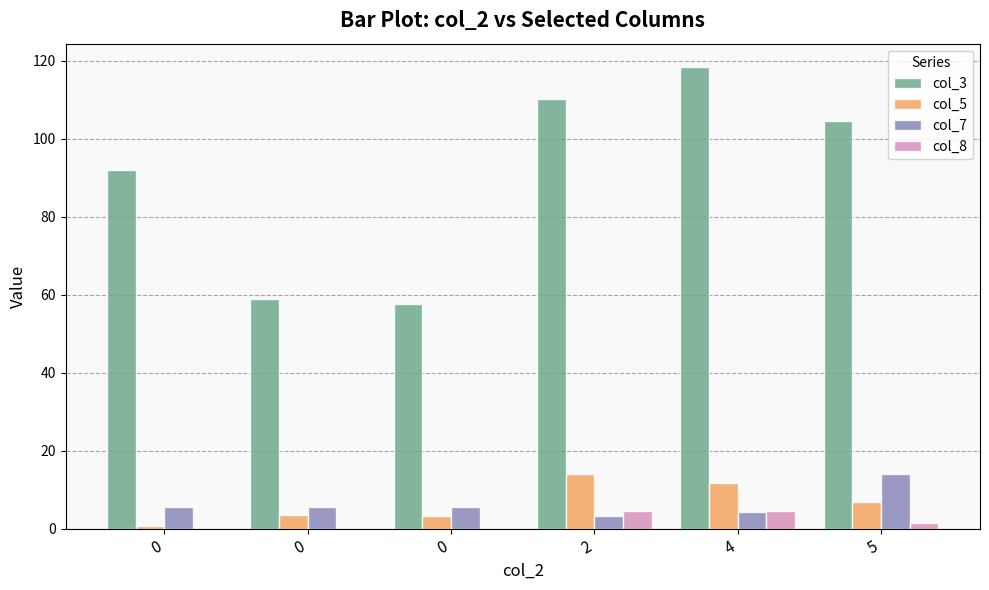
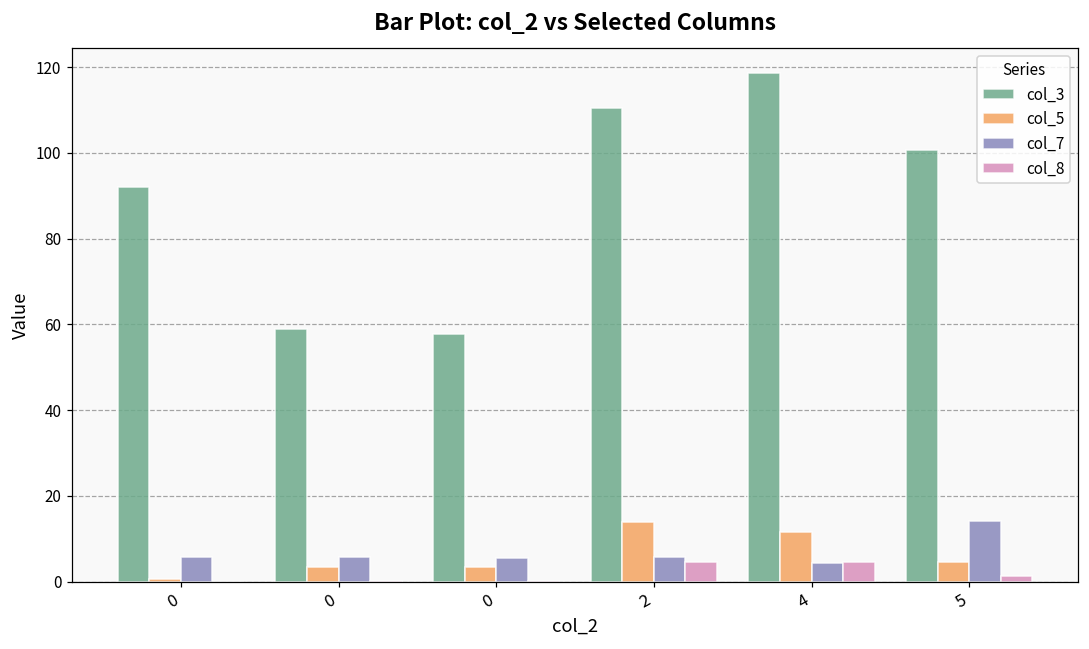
col_7, 2: 3 -> 6
col_3, 5: 105 -> 101
col_5, 5: 7 -> 5
